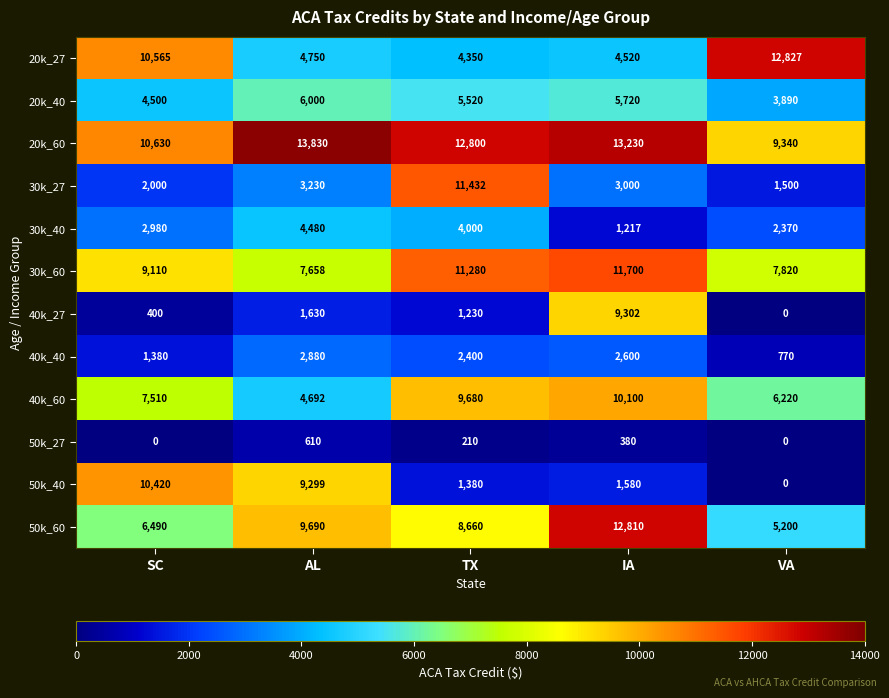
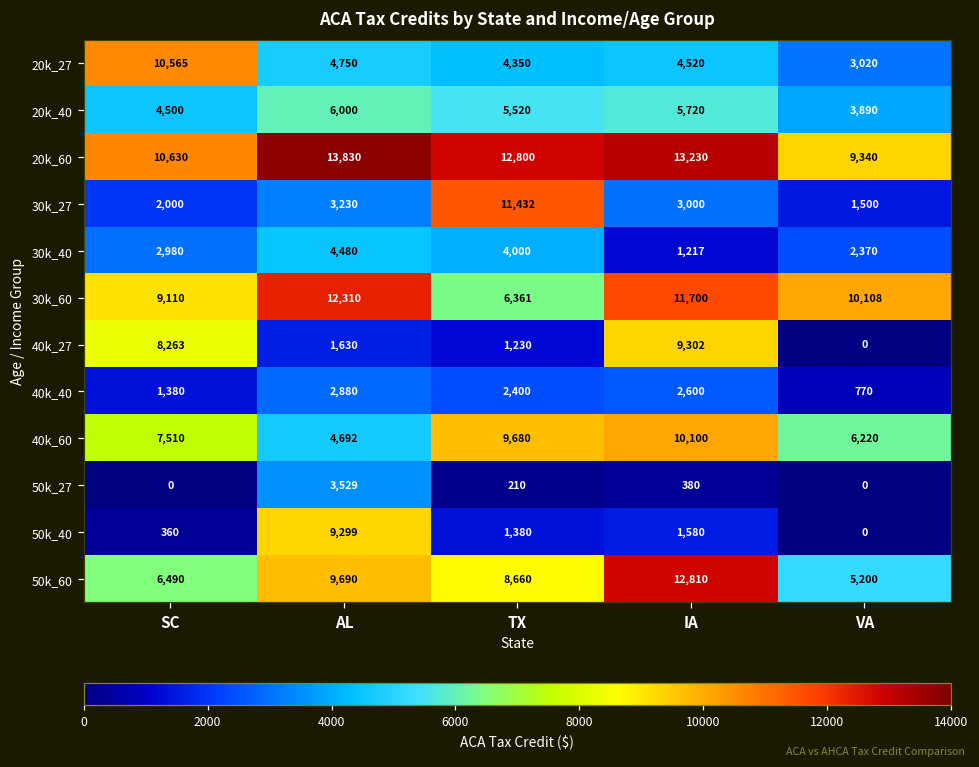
20k_27, VA: 12,827 -> 3,020
30k_60, AL: 7,658 -> 12,310
30k_60, TX: 11,280 -> 6,361
30k_60, VA: 7,820 -> 10,108
40k_27, SC: 400 -> 8,263
50k_27, AL: 610 -> 3,529
50k_40, SC: 10,420 -> 360
